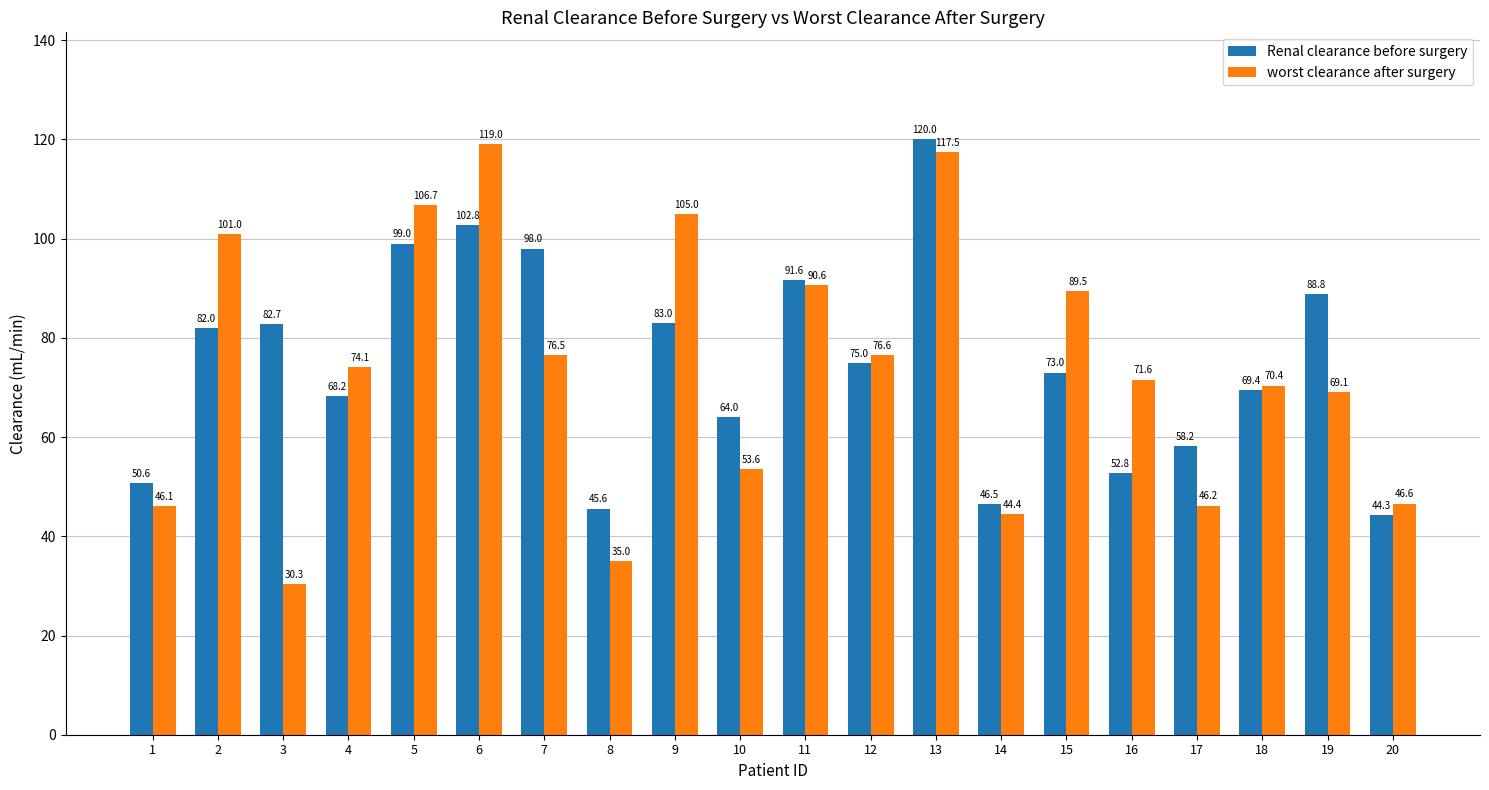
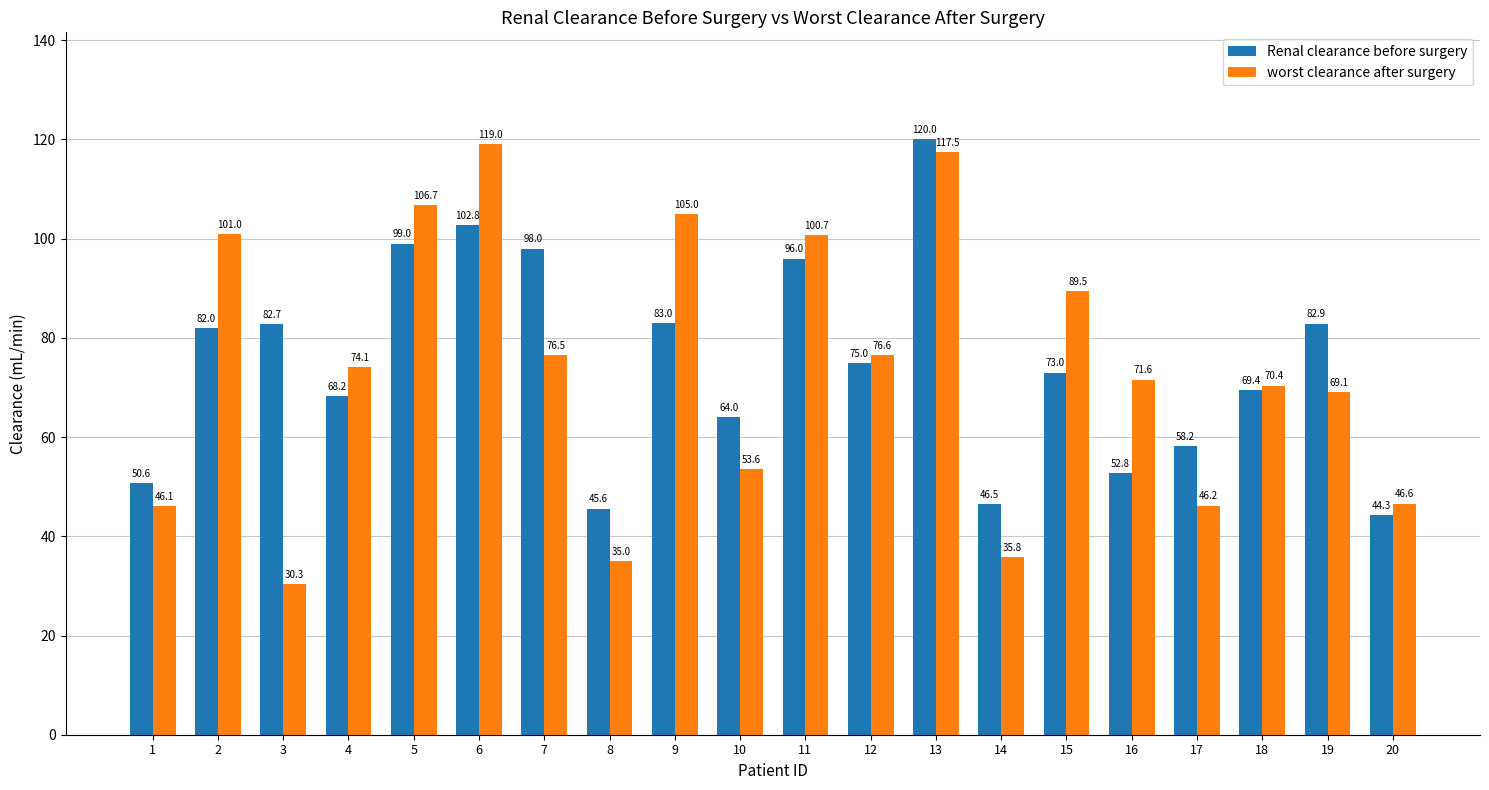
Renal clearance before surgery, 11: 91.6 -> 96.0
worst clearance after surgery, 11: 90.6 -> 100.7
worst clearance after surgery, 14: 44.4 -> 35.8
Renal clearance before surgery, 19: 88.8 -> 82.9
